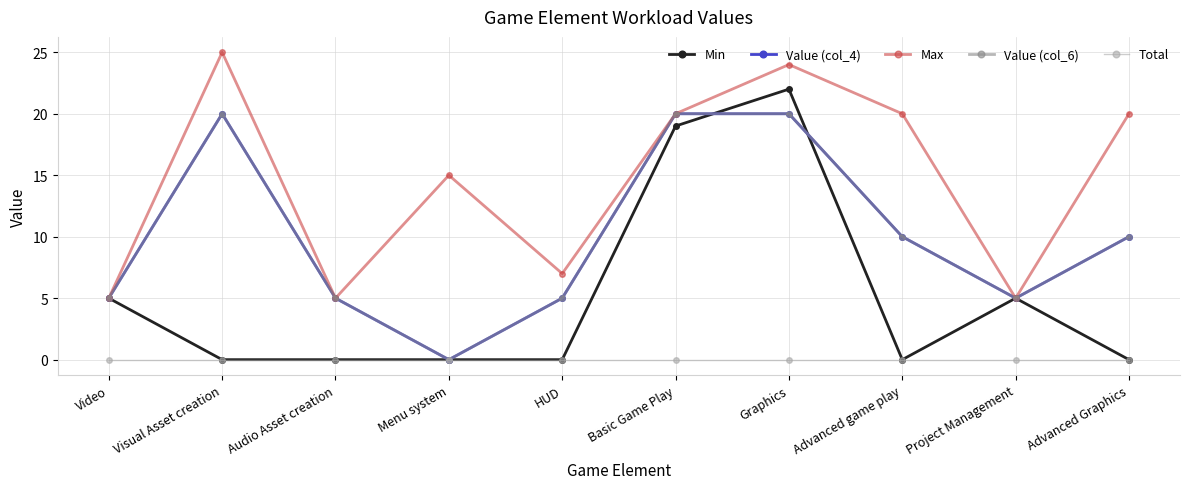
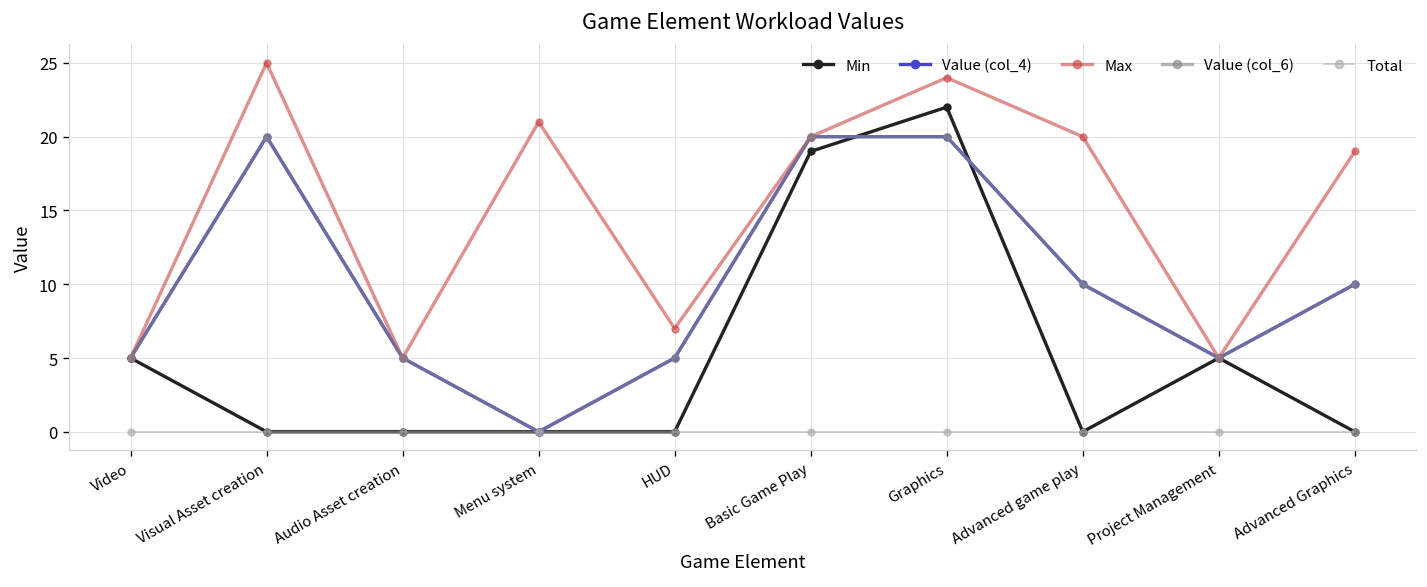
Max, Menu system: 15 -> 21
Max, Advanced Graphics: 20 -> 19
